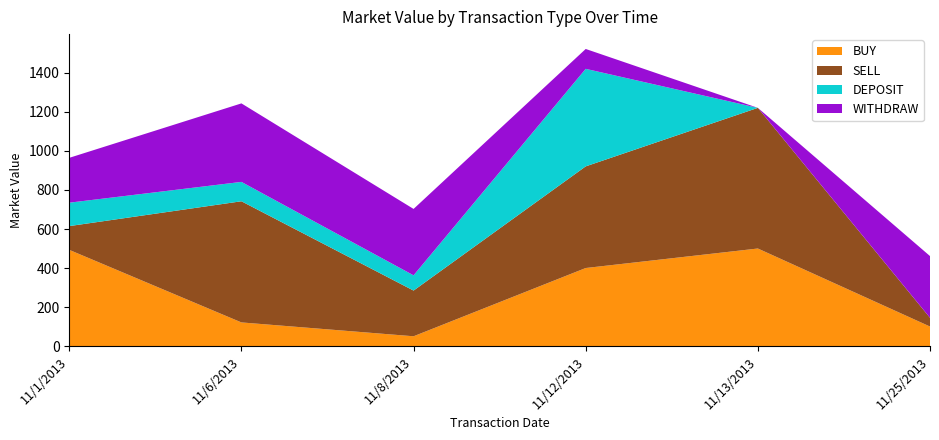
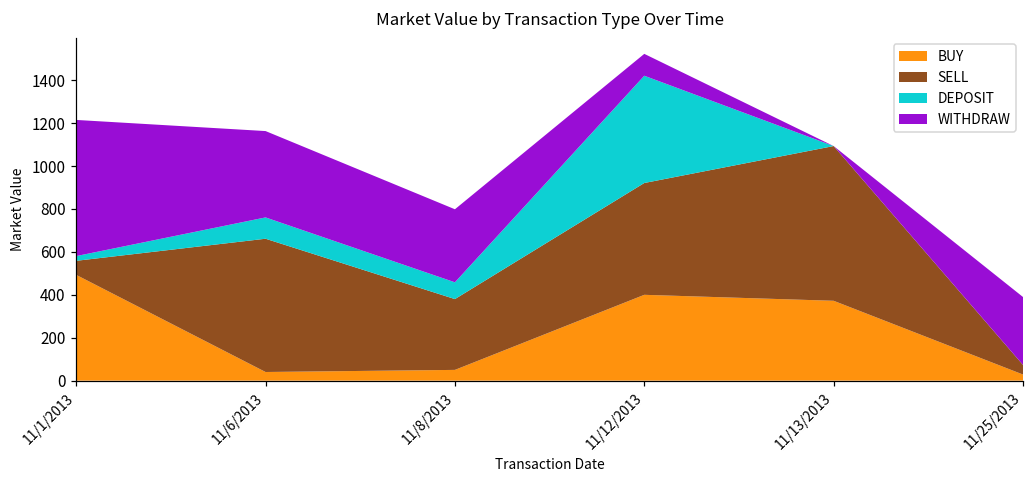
SELL, 11/1/2013: 120 -> 70
DEPOSIT, 11/1/2013: 120 -> 20
WITHDRAW, 11/1/2013: 230 -> 630
BUY, 11/6/2013: 120 -> 40
SELL, 11/8/2013: 230 -> 330
BUY, 11/13/2013: 500 -> 370
BUY, 11/25/2013: 100 -> 30
